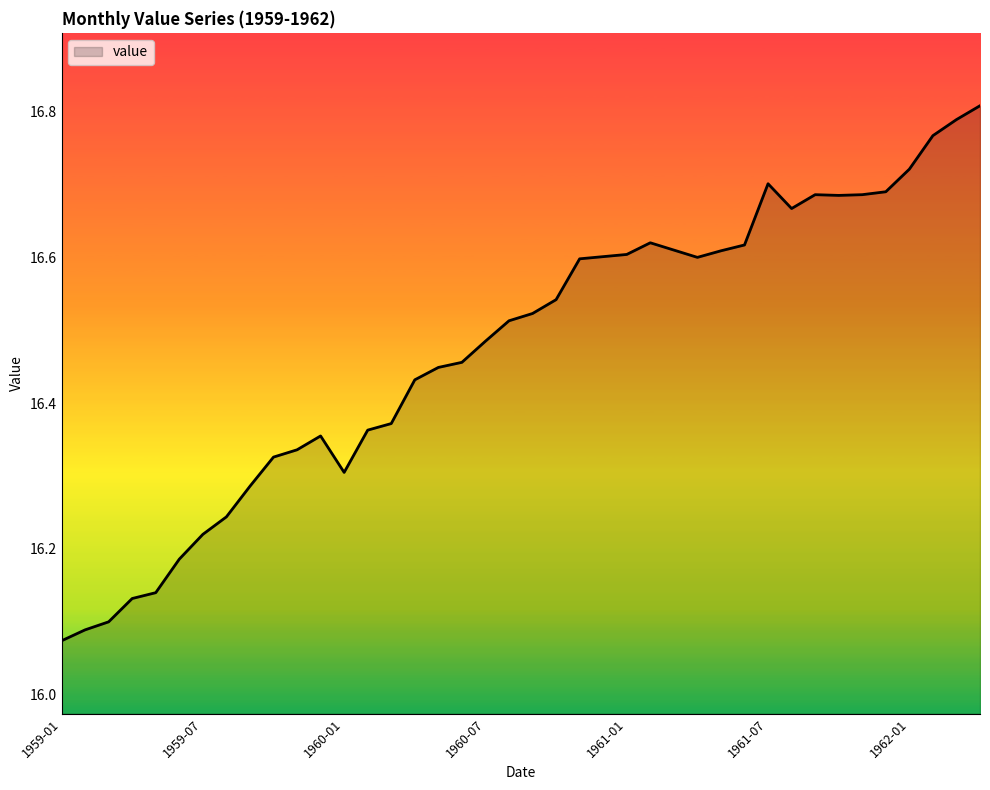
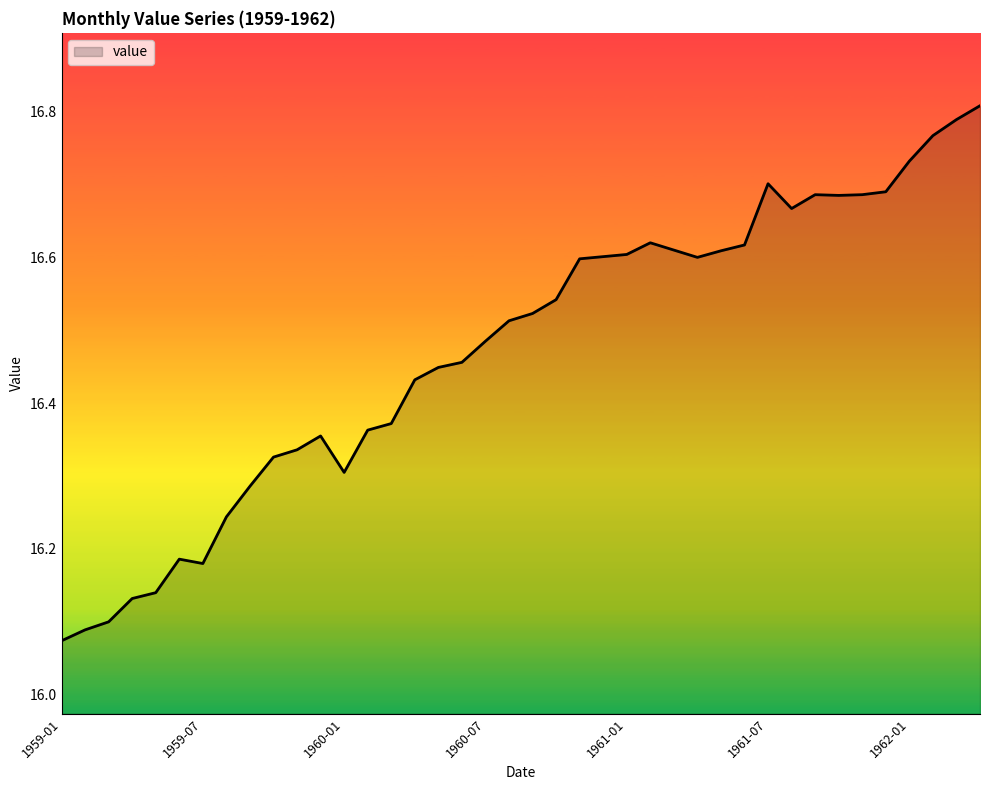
1959-07: 16.22 -> 16.18
1962-01: 16.72 -> 16.73
